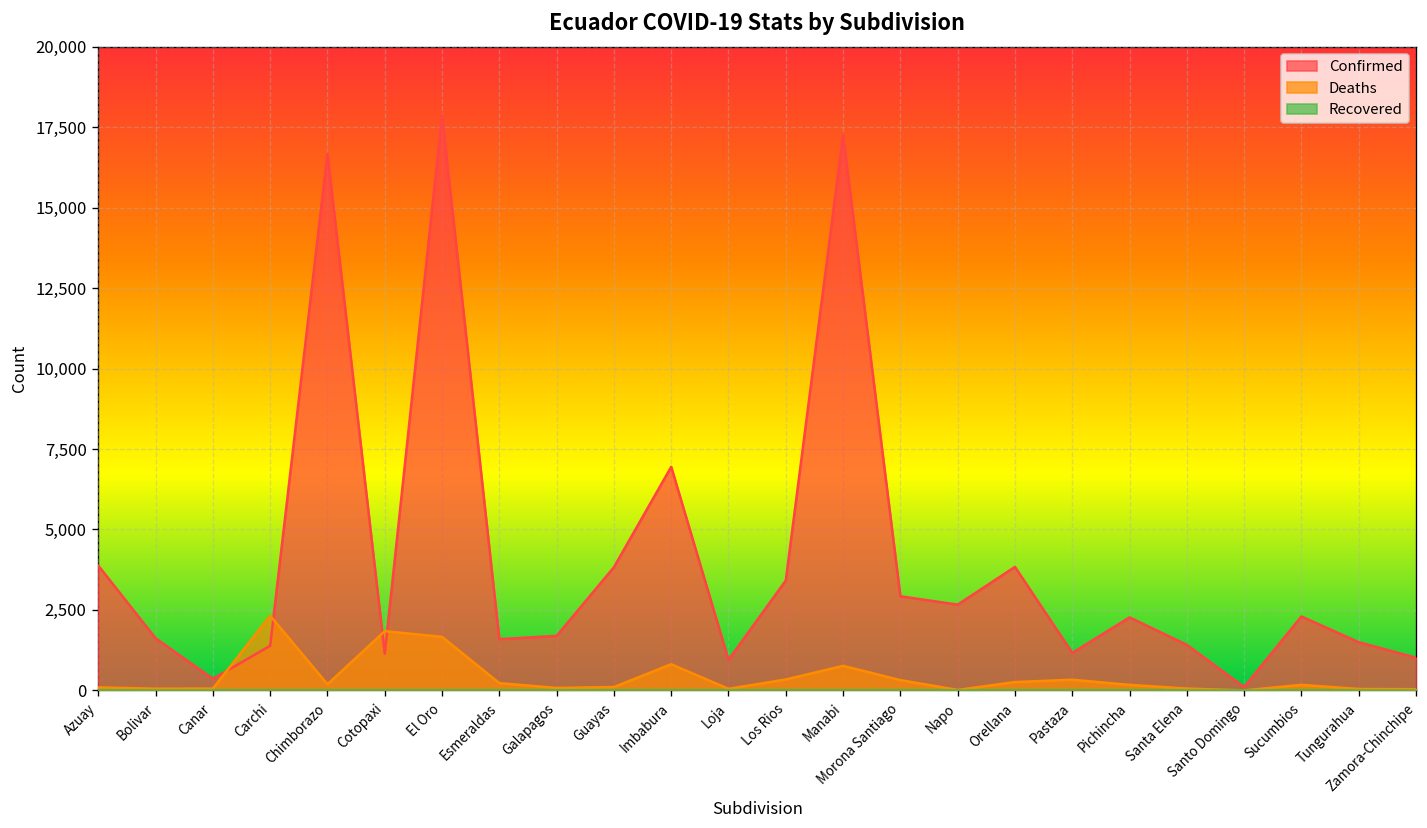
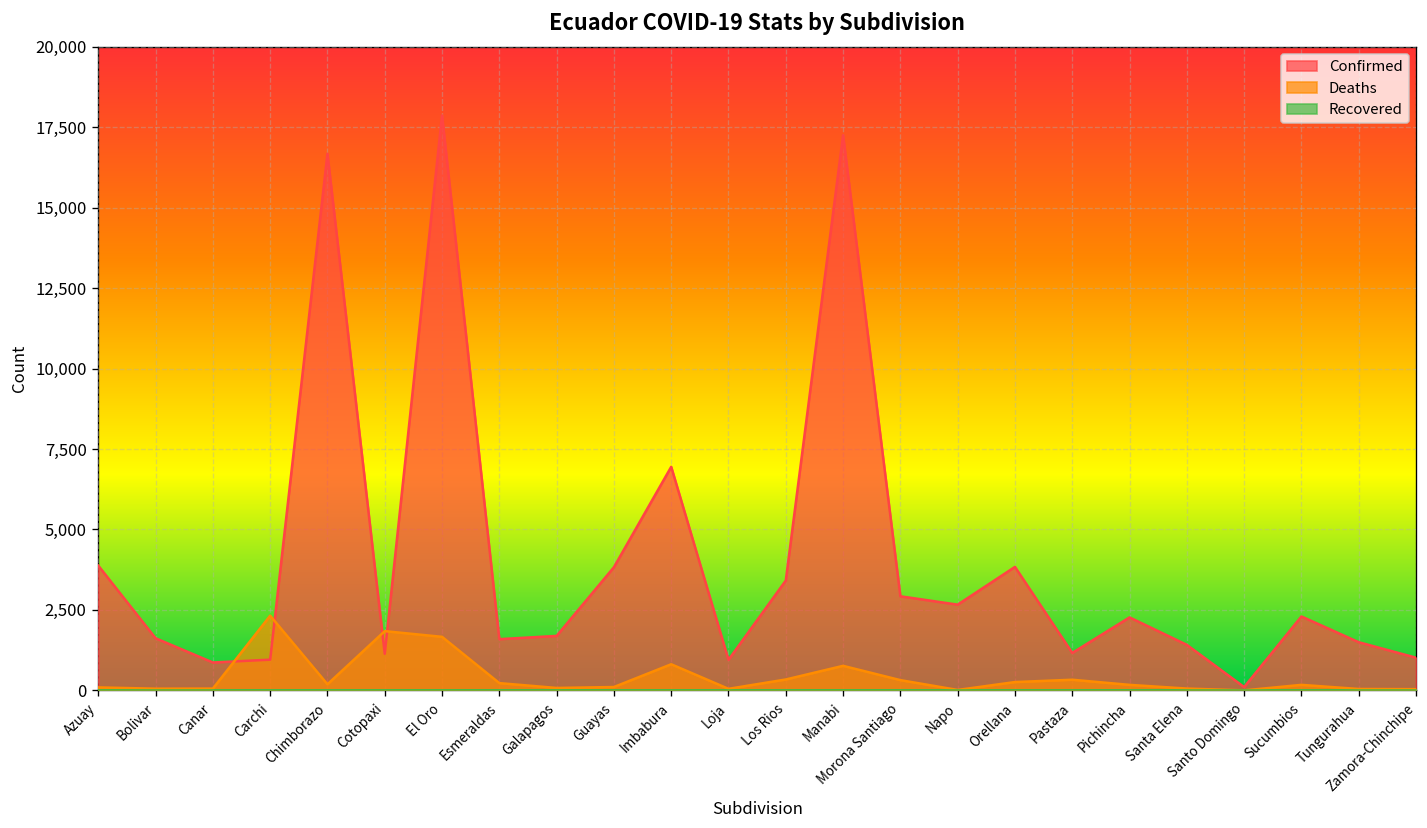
Confirmed, Canar: 400 -> 900
Confirmed, Carchi: 1,400 -> 1,000
